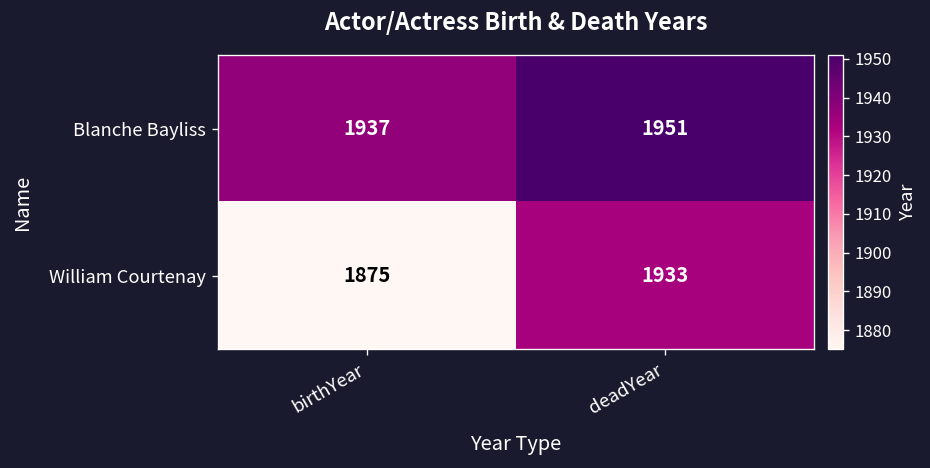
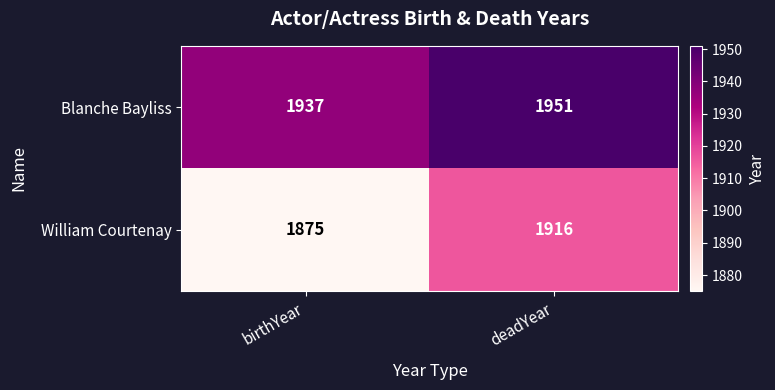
William Courtenay, deadYear: 1933 -> 1916
